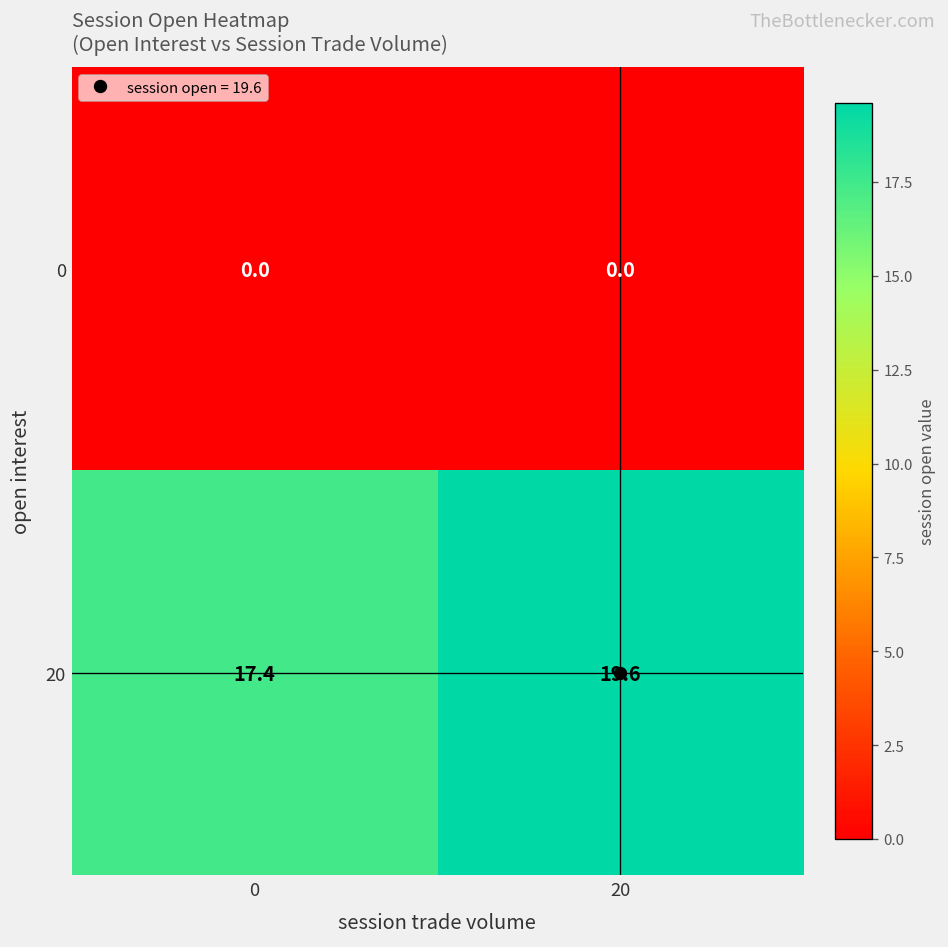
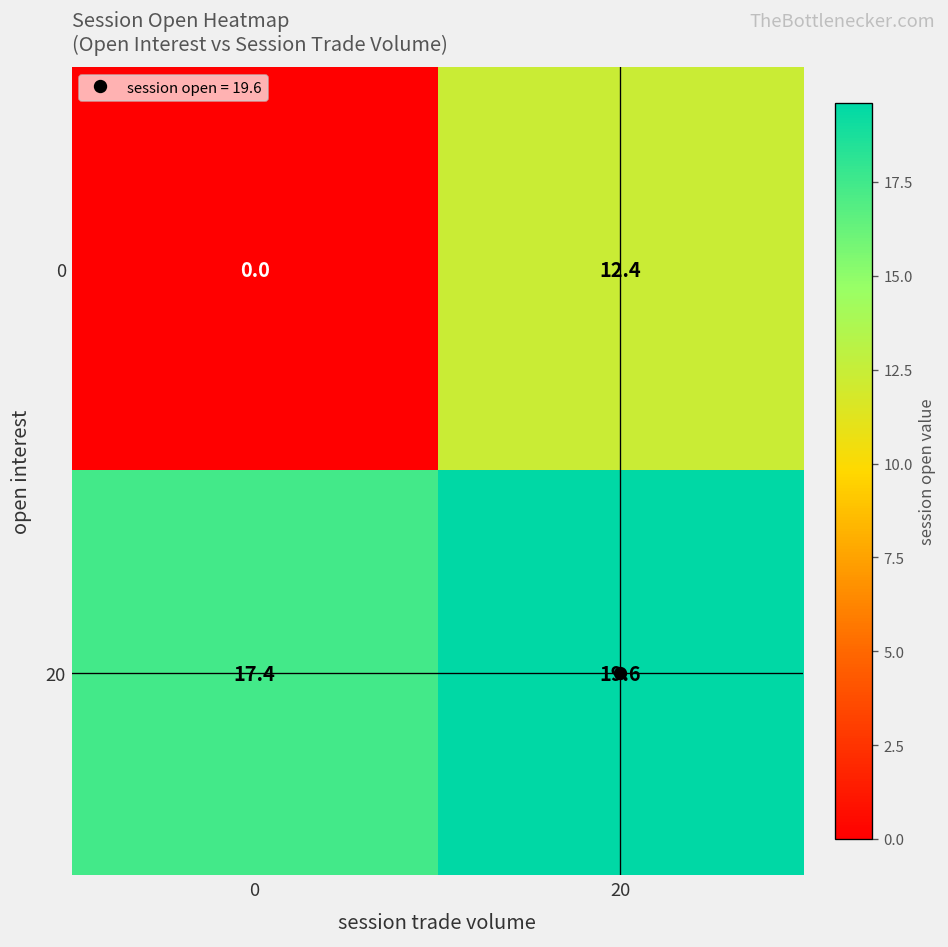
0, 20: 0.0 -> 12.4
